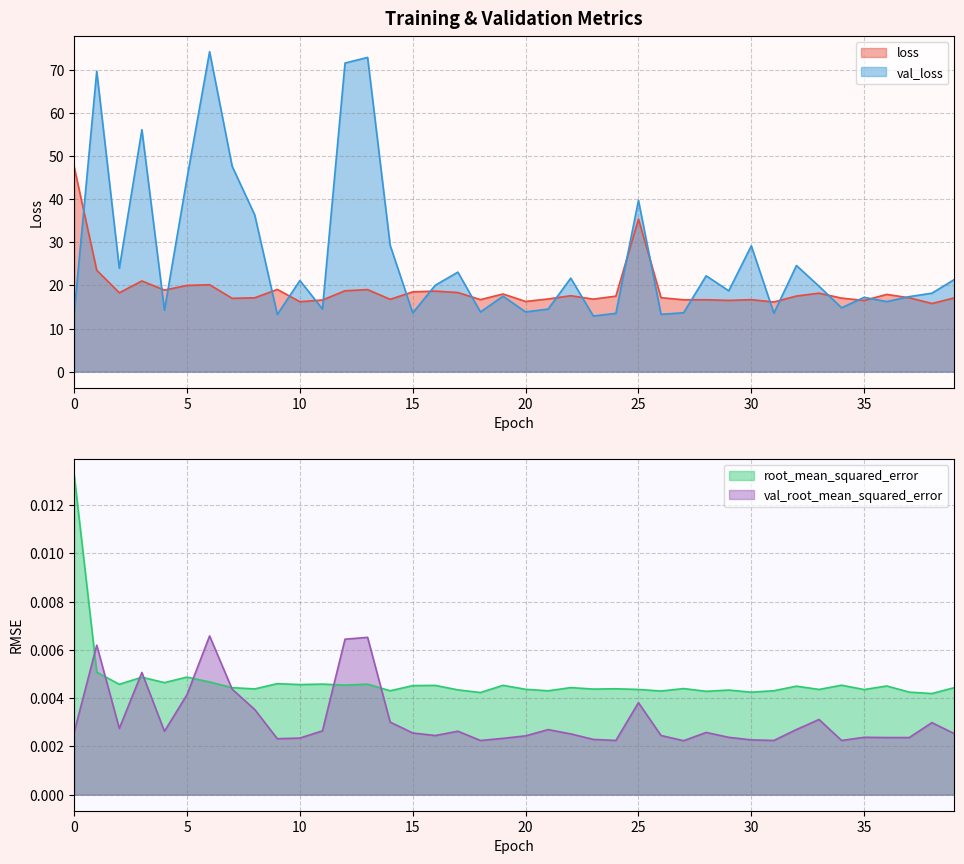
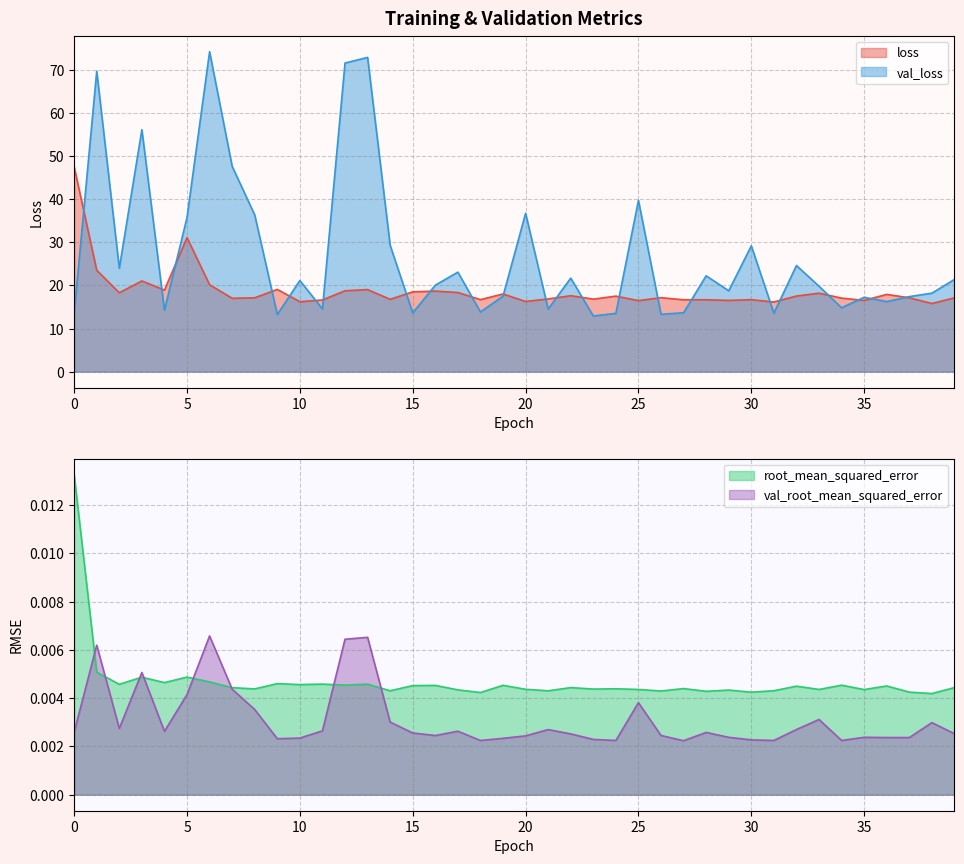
Training & Validation Metrics, loss, 5: 20 -> 31
Training & Validation Metrics, val_loss, 5: 45 -> 36
Training & Validation Metrics, val_loss, 20: 14 -> 37
Training & Validation Metrics, loss, 25: 35 -> 16
